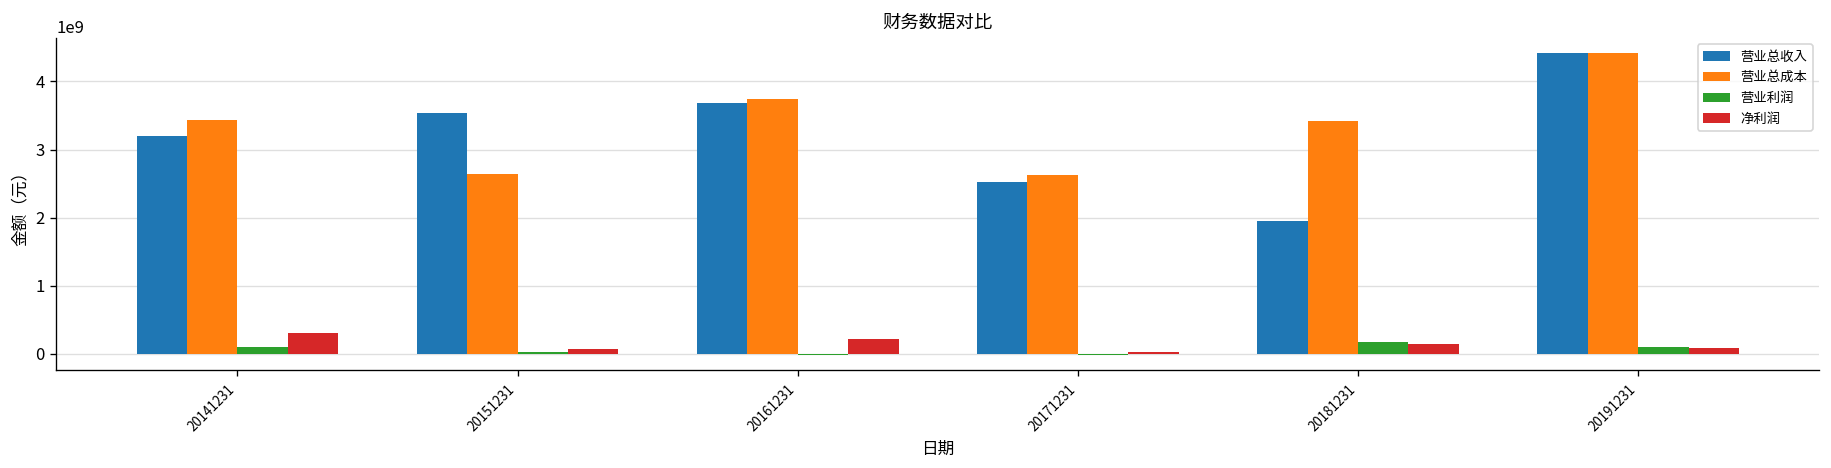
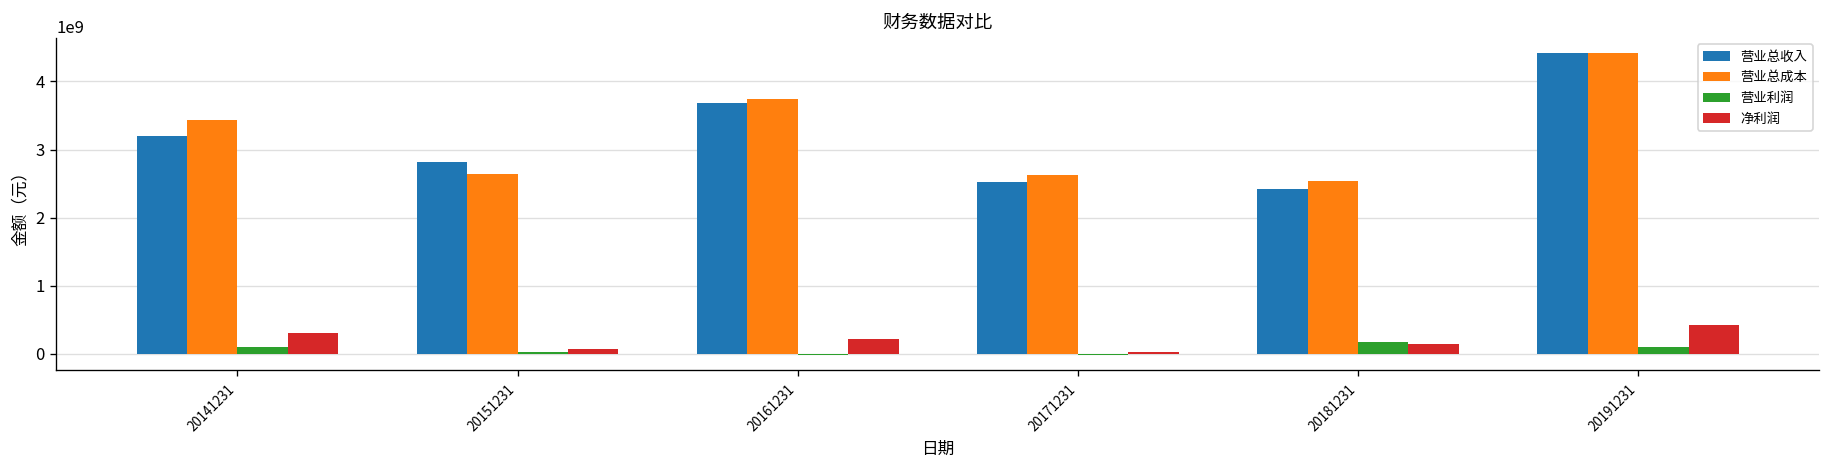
营业总收入, 20151231: 3500000000 -> 2800000000
营业总收入, 20181231: 2000000000 -> 2400000000
营业总成本, 20181231: 3400000000 -> 2500000000
净利润, 20191231: 100000000 -> 400000000
